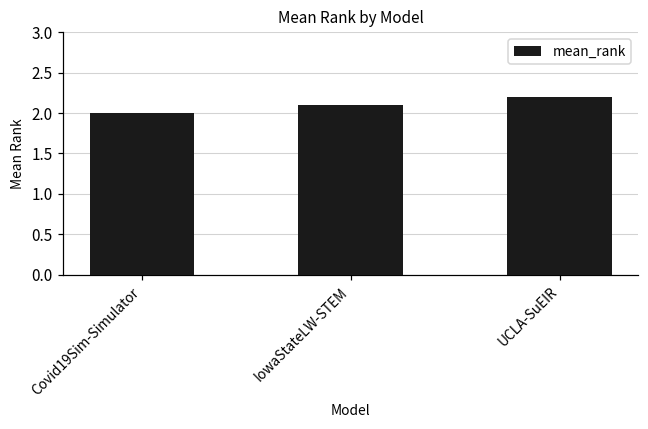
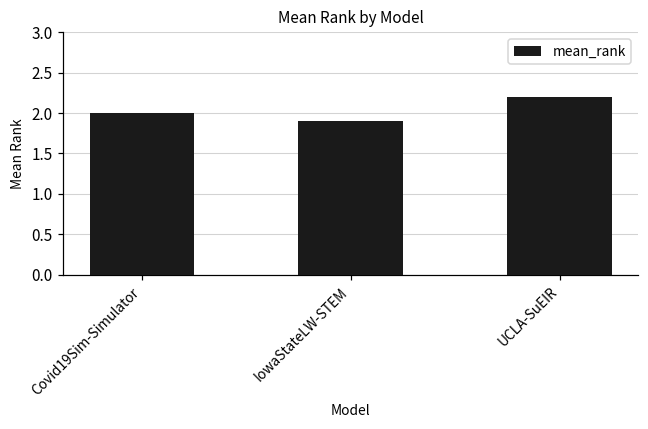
IowaStateLW-STEM: 2.1 -> 1.9
